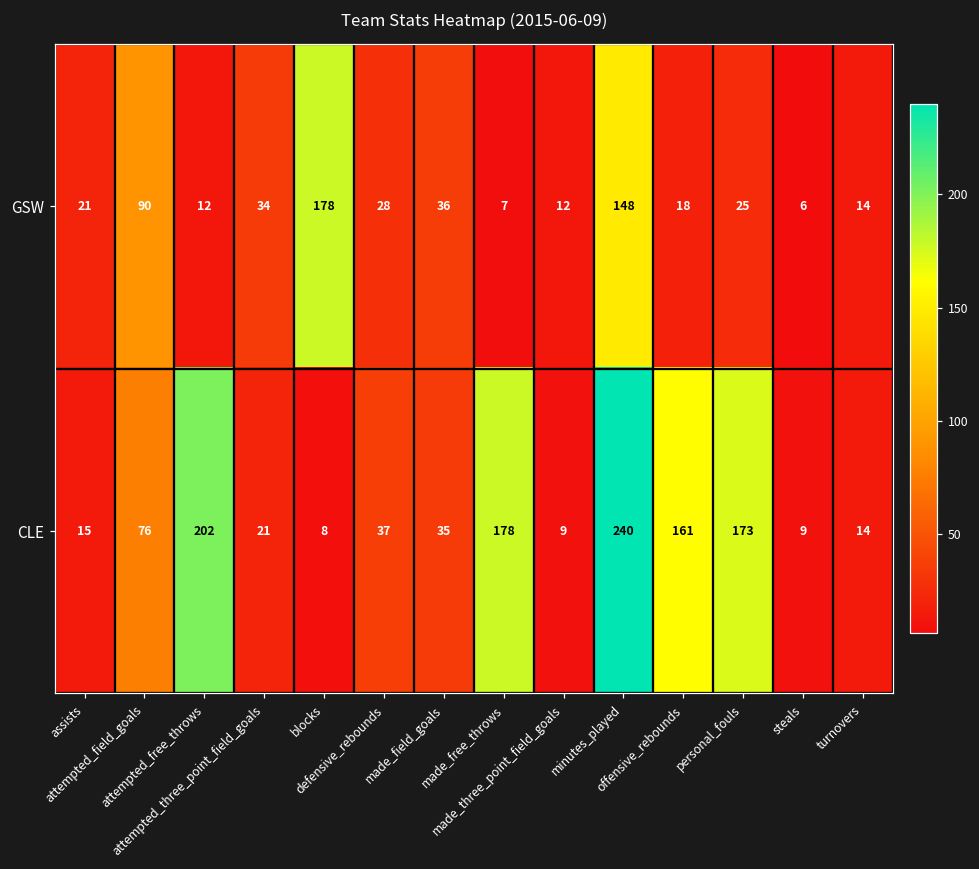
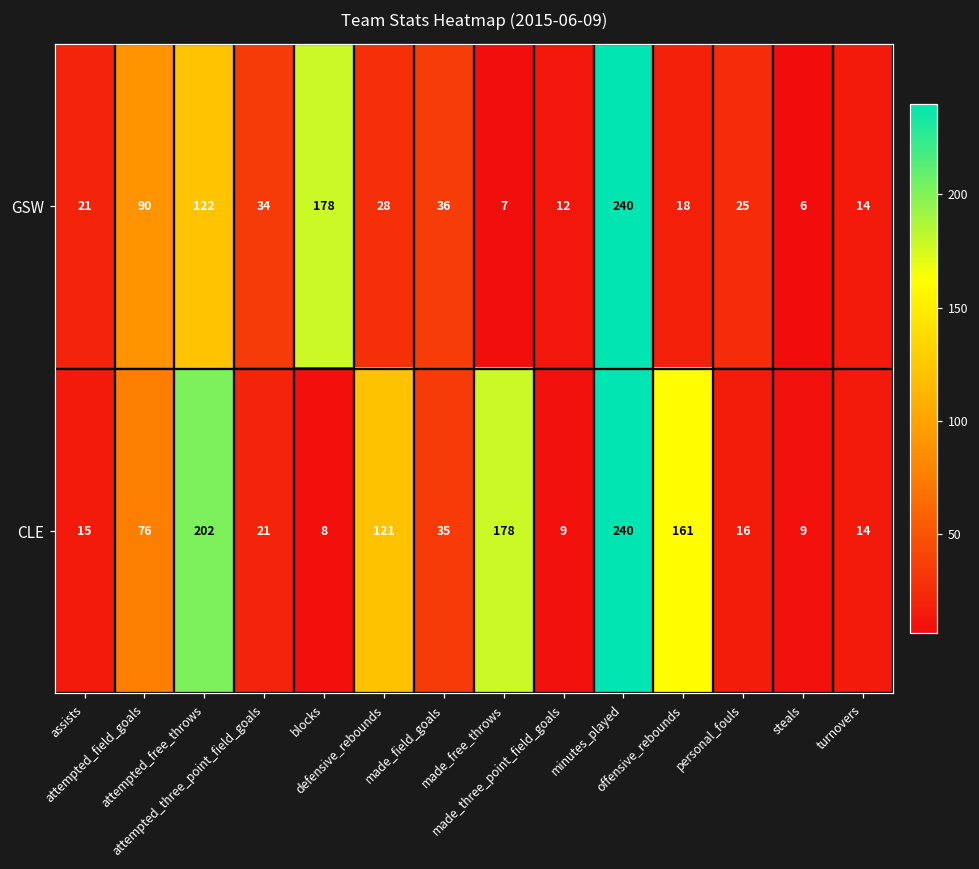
GSW, attempted_free_throws: 12 -> 122
GSW, minutes_played: 148 -> 240
CLE, defensive_rebounds: 37 -> 121
CLE, personal_fouls: 173 -> 16
